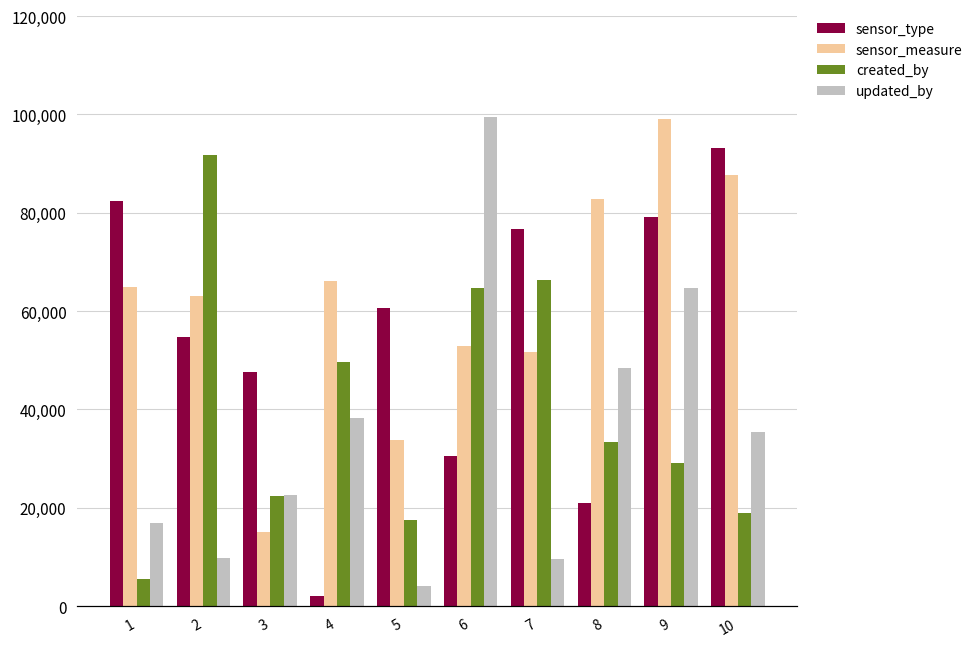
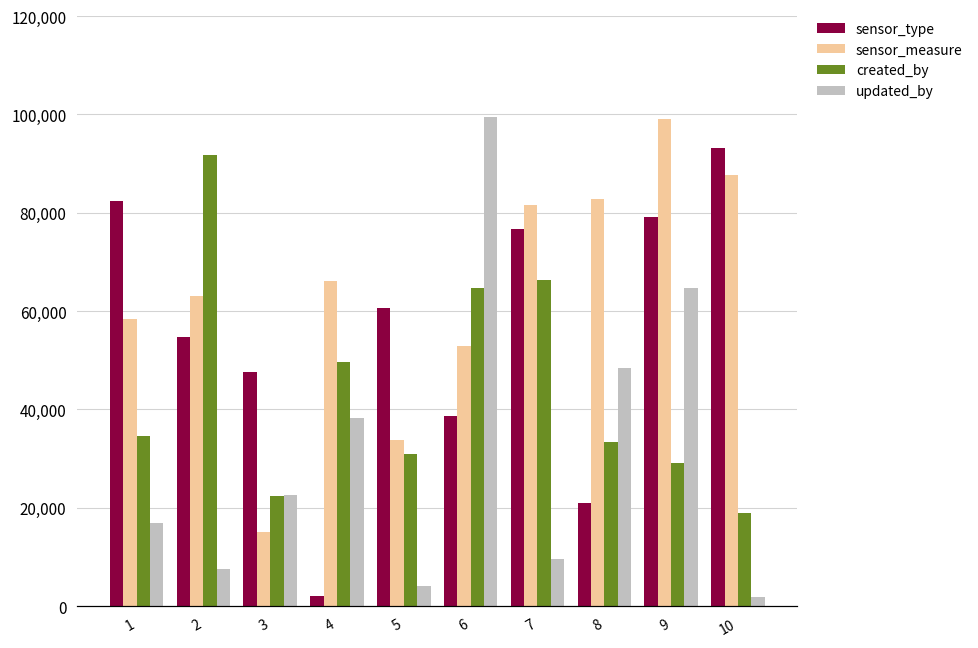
sensor_measure, 1: 65,000 -> 58,000
created_by, 1: 6,000 -> 35,000
updated_by, 2: 10,000 -> 8,000
created_by, 5: 17,000 -> 31,000
sensor_type, 6: 31,000 -> 39,000
sensor_measure, 7: 52,000 -> 81,000
updated_by, 10: 35,000 -> 2,000
